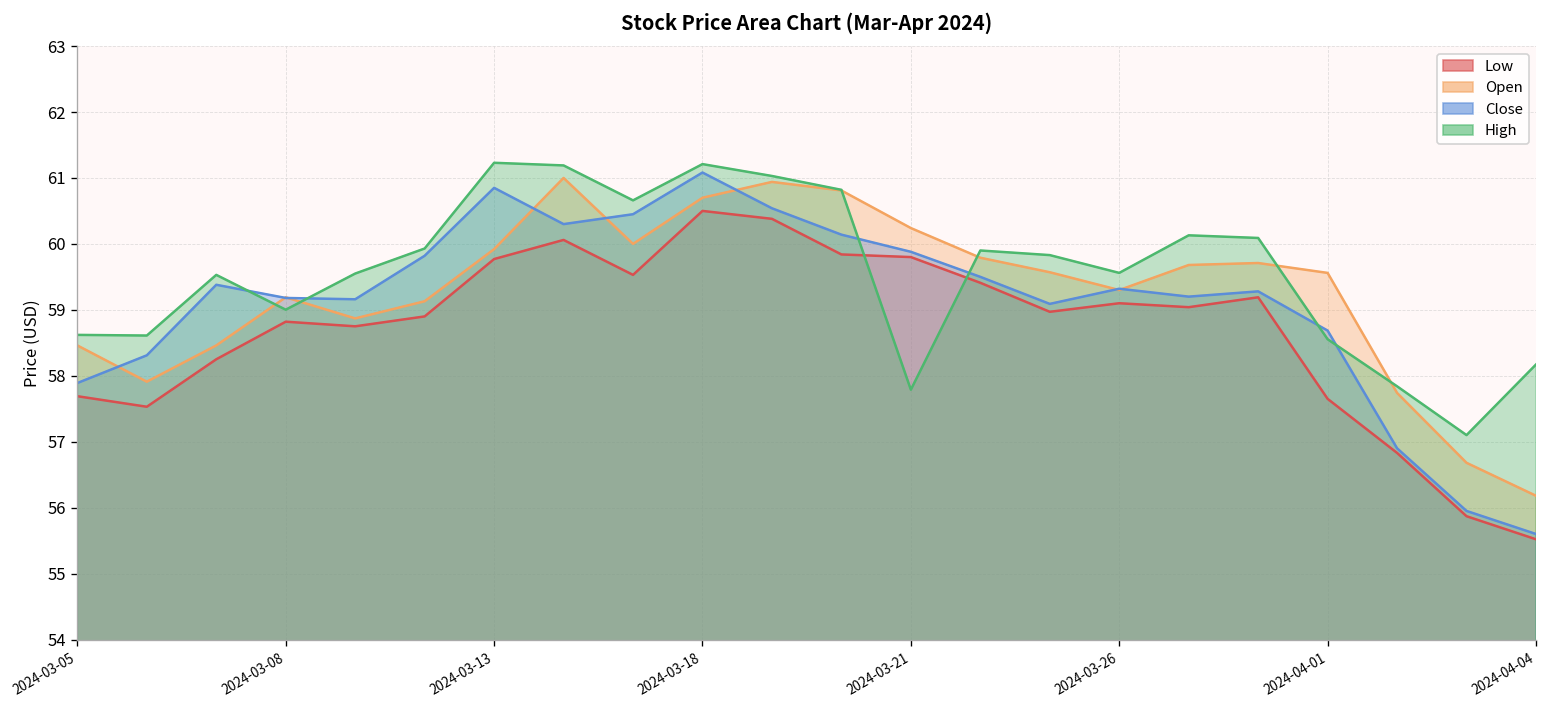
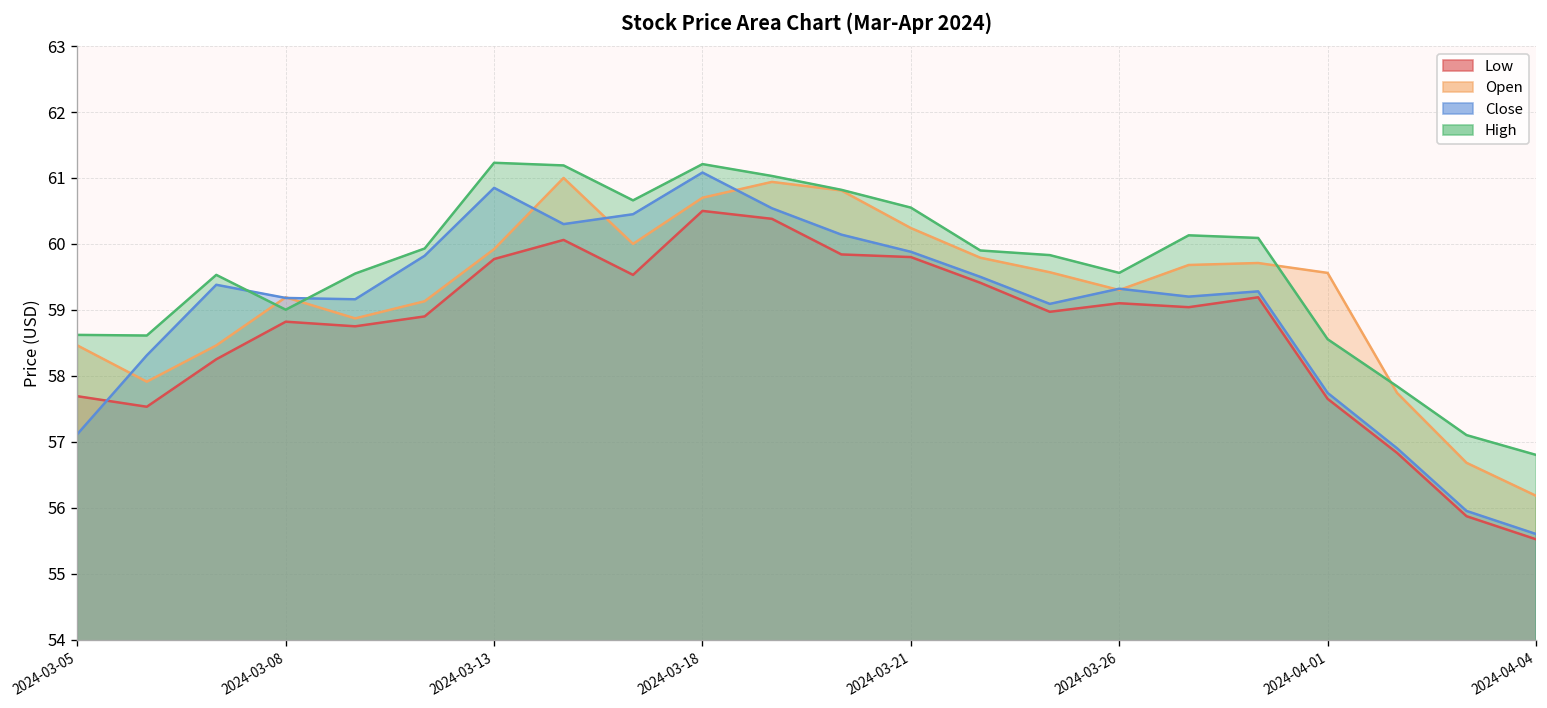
Close, 2024-03-05: 57.9 -> 57.1
High, 2024-03-21: 57.8 -> 60.5
Close, 2024-04-01: 58.7 -> 57.7
High, 2024-04-04: 58.2 -> 56.8
